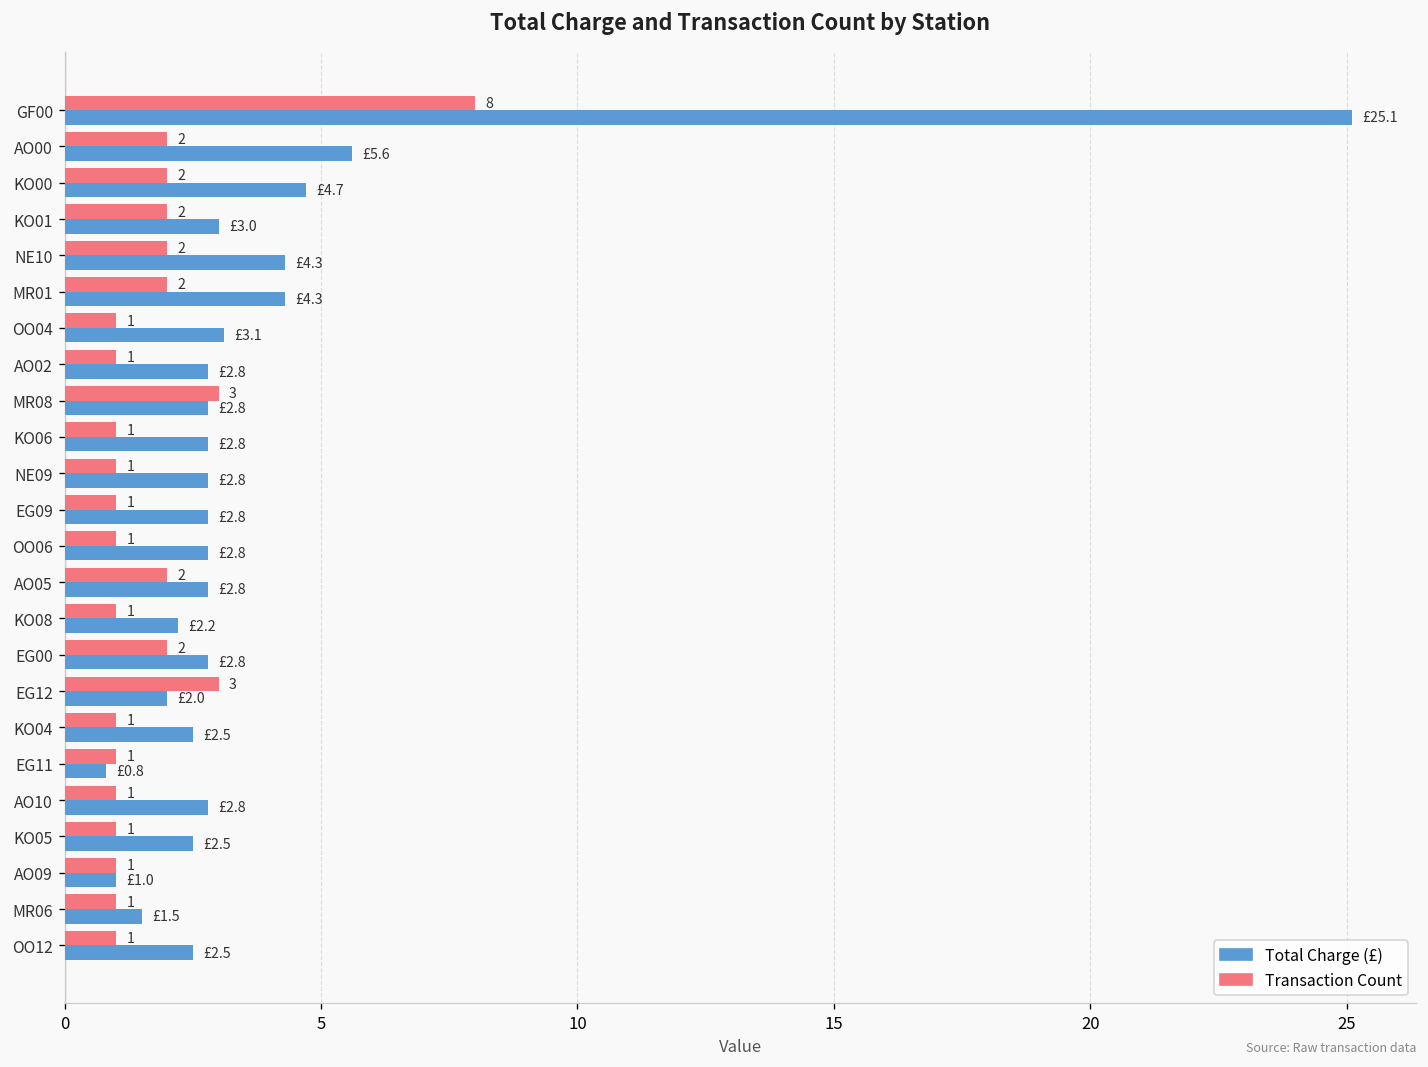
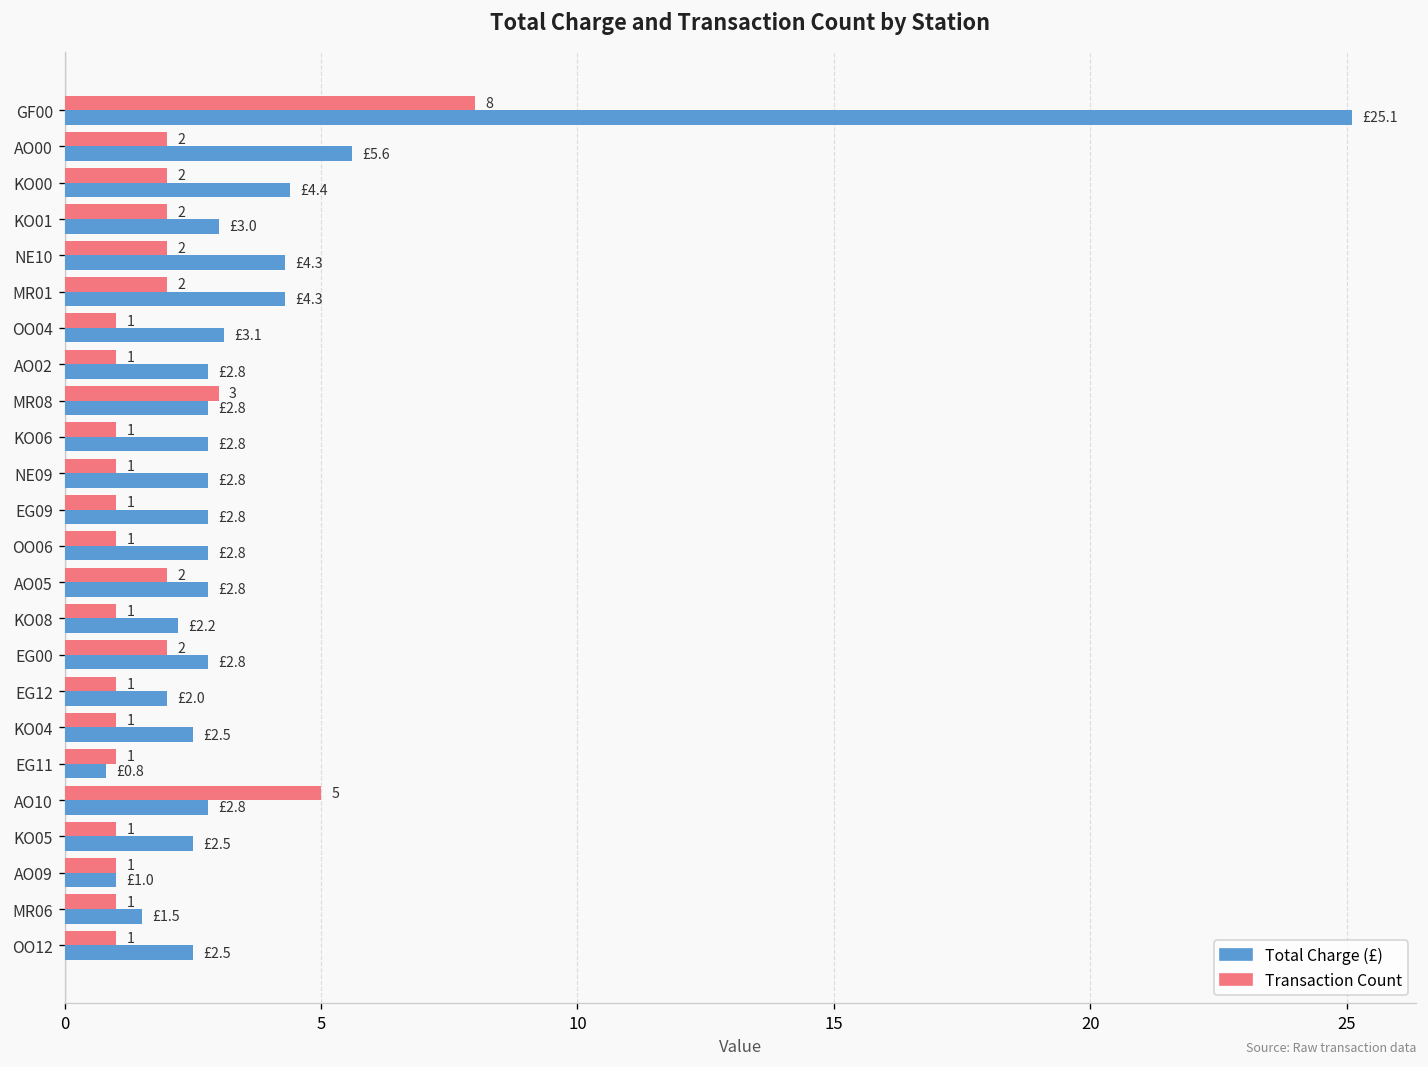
Total Charge (£), KO00: £4.7 -> £4.4
Transaction Count, EG12: 3 -> 1
Transaction Count, AO10: 1 -> 5
